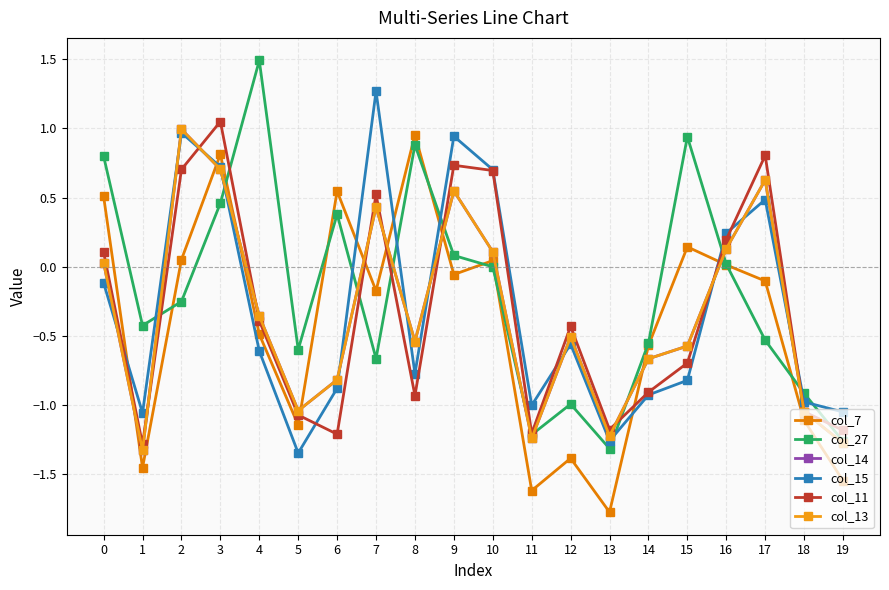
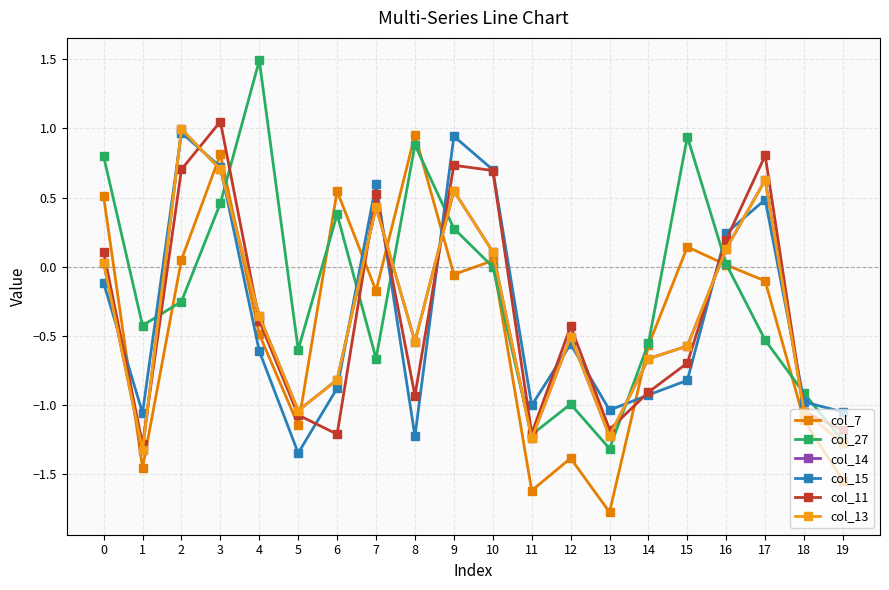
col_15, 7: 1.27 -> 0.60
col_15, 8: -0.77 -> -1.22
col_27, 9: 0.08 -> 0.28
col_15, 13: -1.26 -> -1.04
